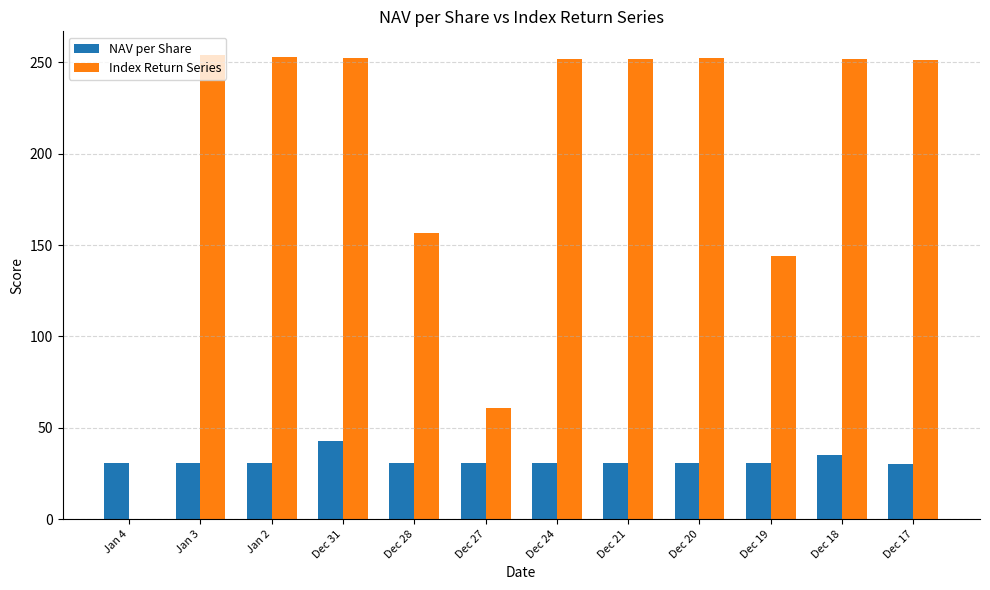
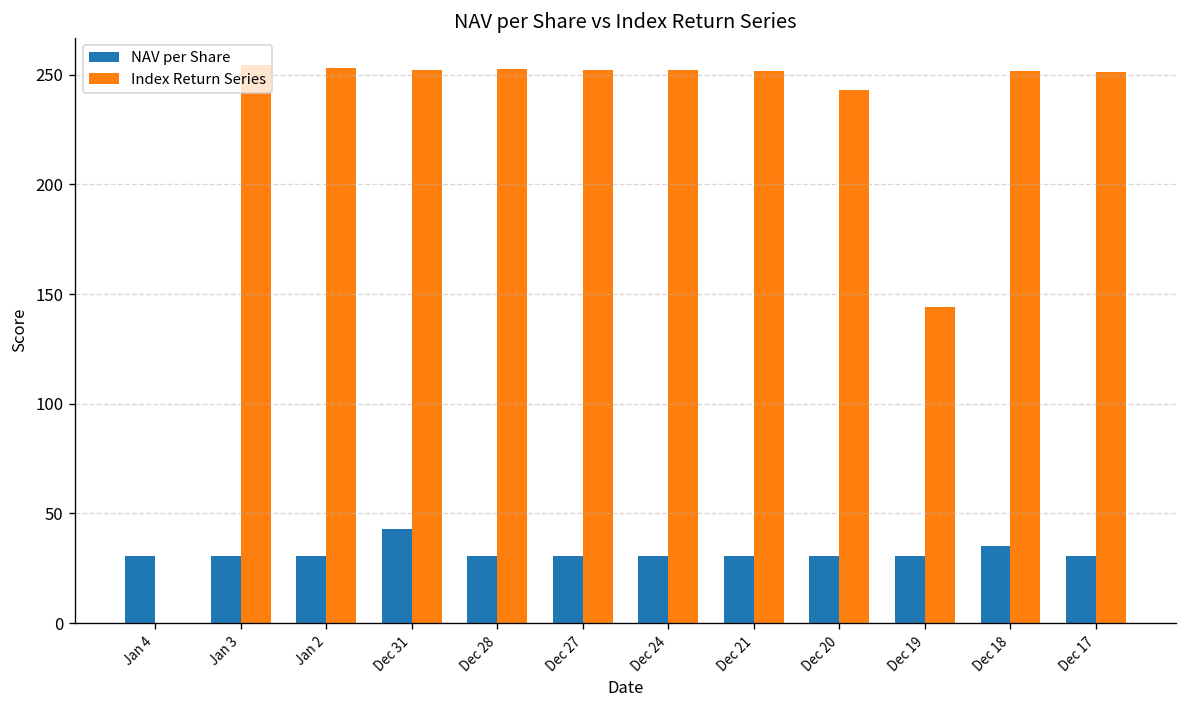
Index Return Series, Dec 28: 157 -> 253
Index Return Series, Dec 27: 61 -> 252
Index Return Series, Dec 20: 252 -> 243
